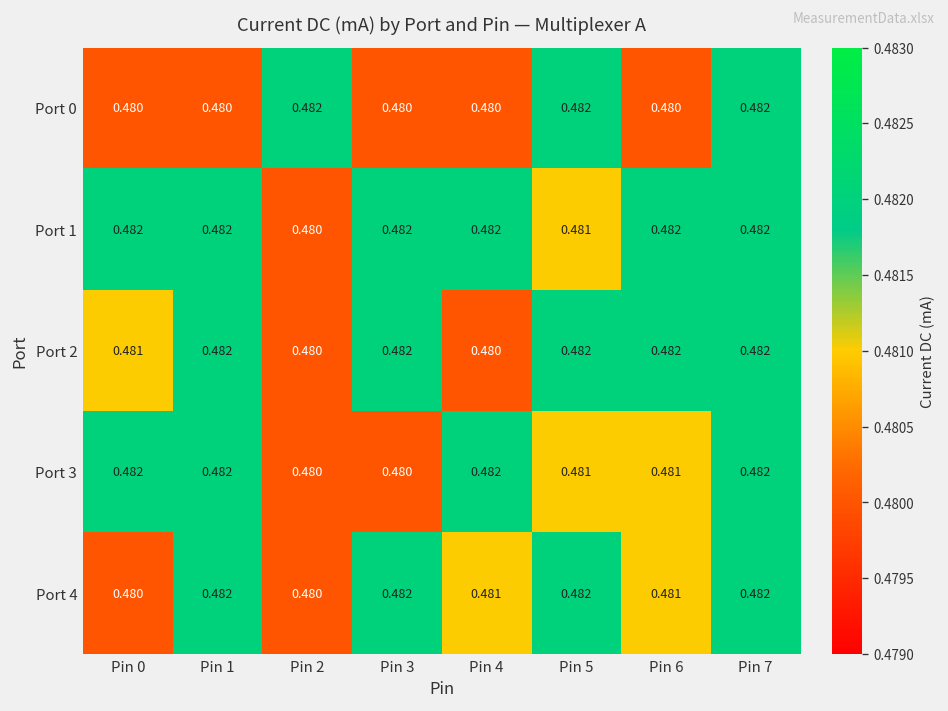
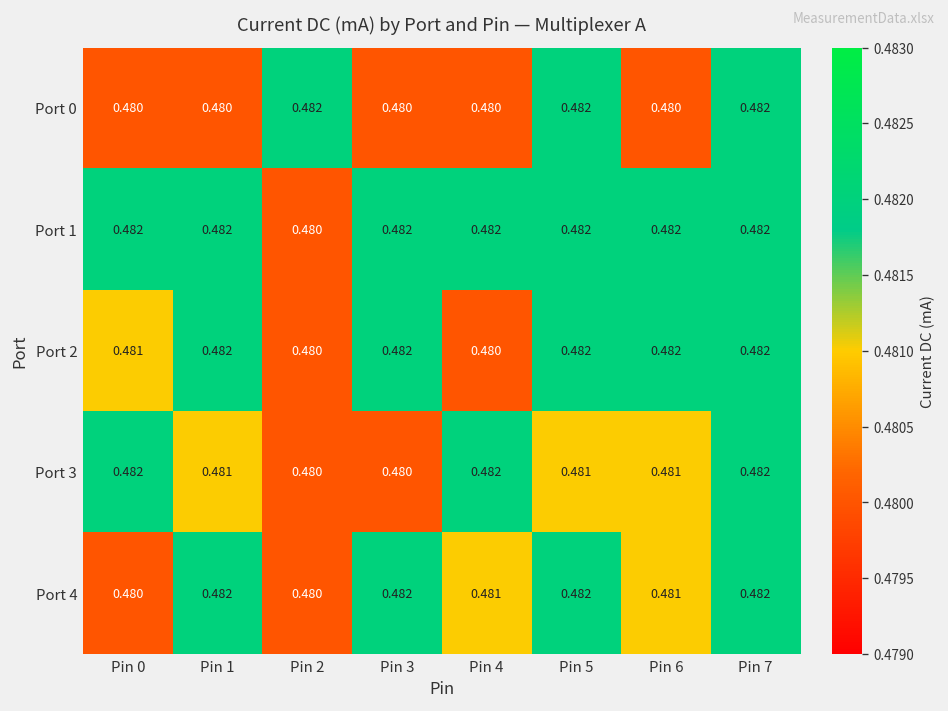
Port 1, Pin 5: 0.481 -> 0.482
Port 3, Pin 1: 0.482 -> 0.481
